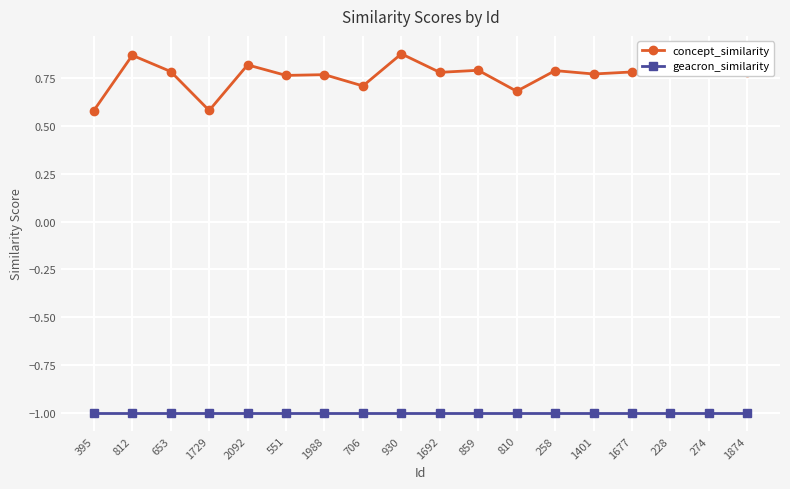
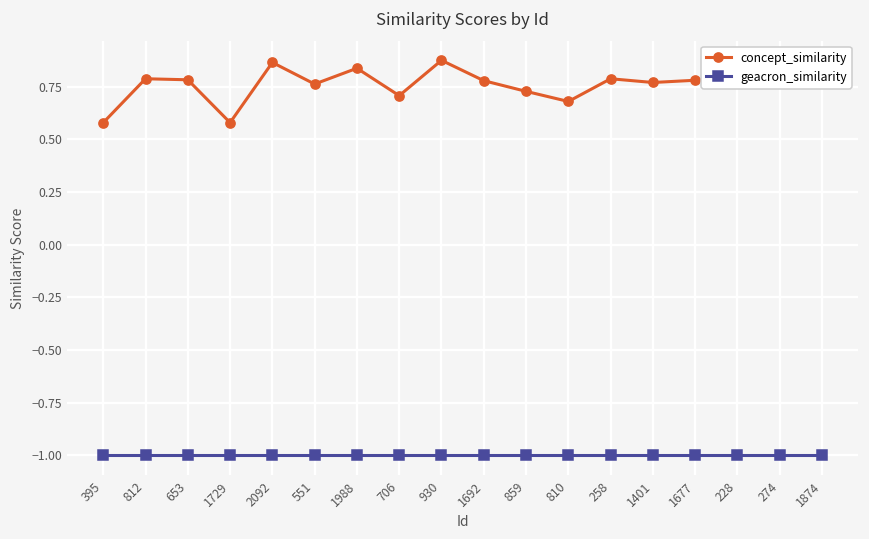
concept_similarity, 812: 0.87 -> 0.79
concept_similarity, 2092: 0.82 -> 0.87
concept_similarity, 1988: 0.77 -> 0.84
concept_similarity, 859: 0.79 -> 0.73
